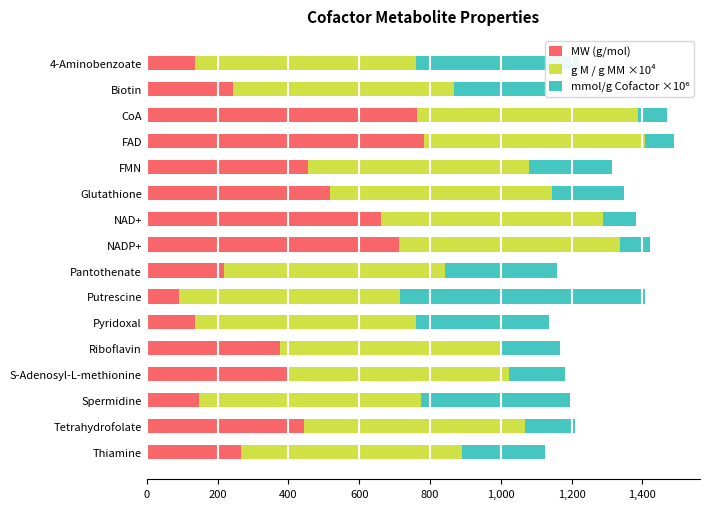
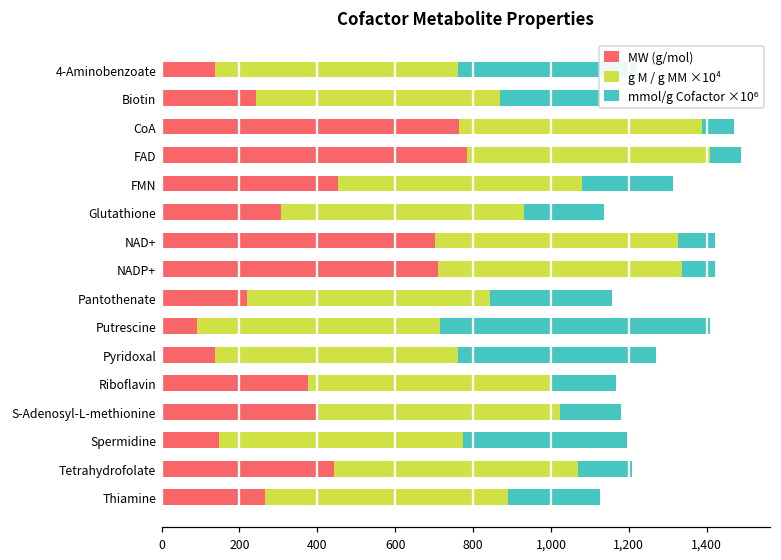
MW (g/mol), Glutathione: 520 -> 310
MW (g/mol), NAD+: 660 -> 700
mmol/g Cofactor ×10⁶, Pyridoxal: 370 -> 510
